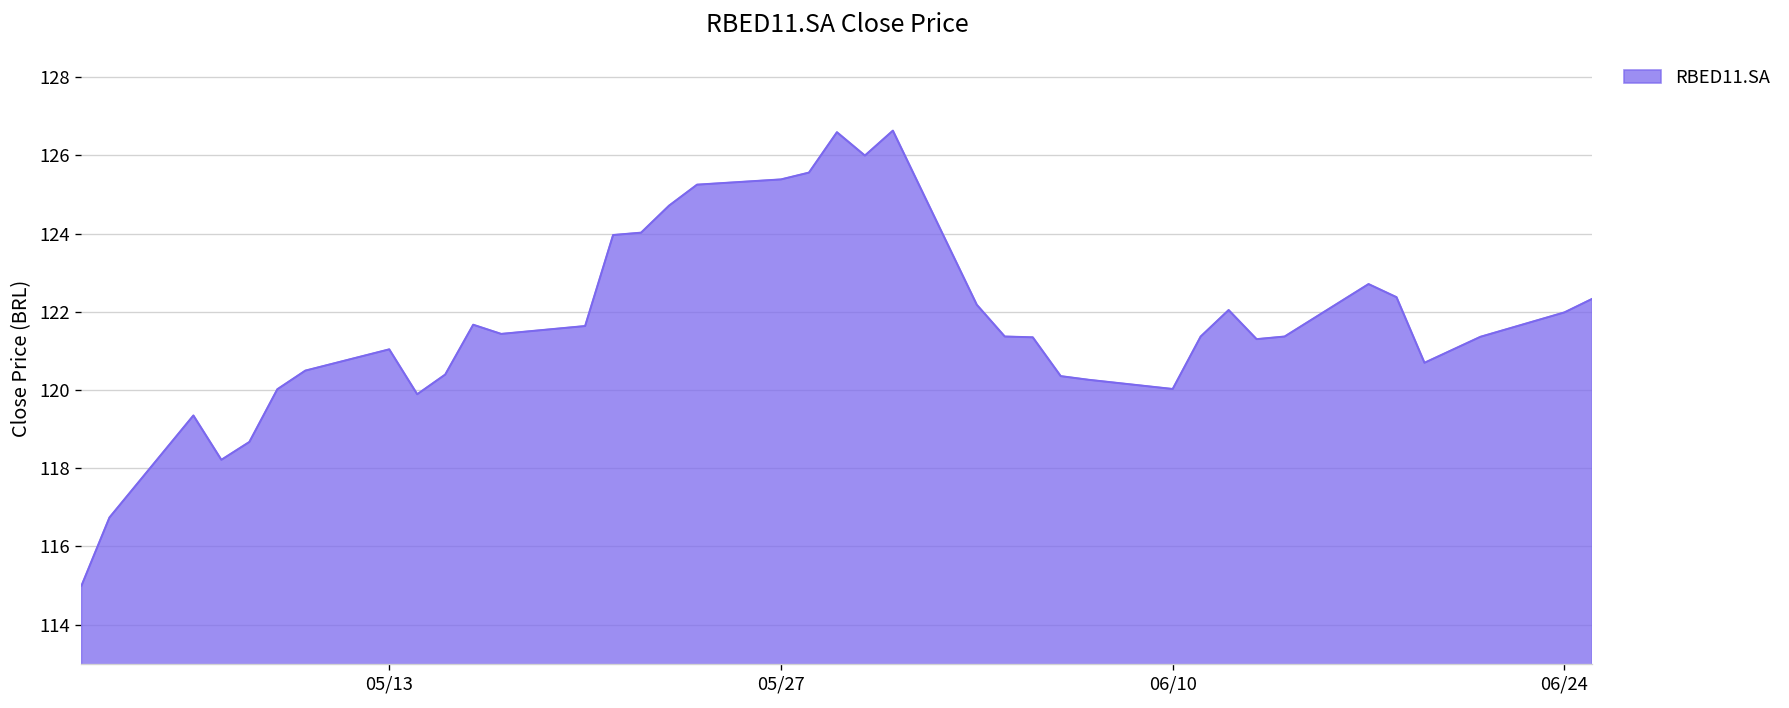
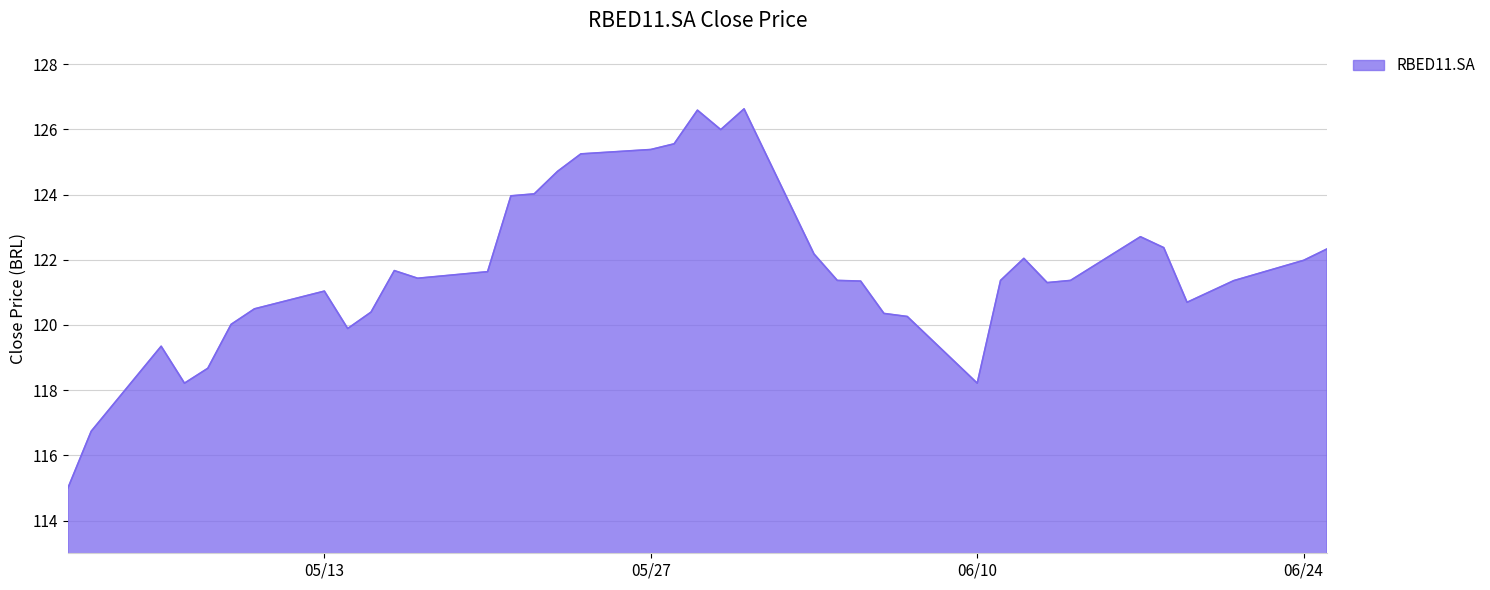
06/10: 120.0 -> 118.2
